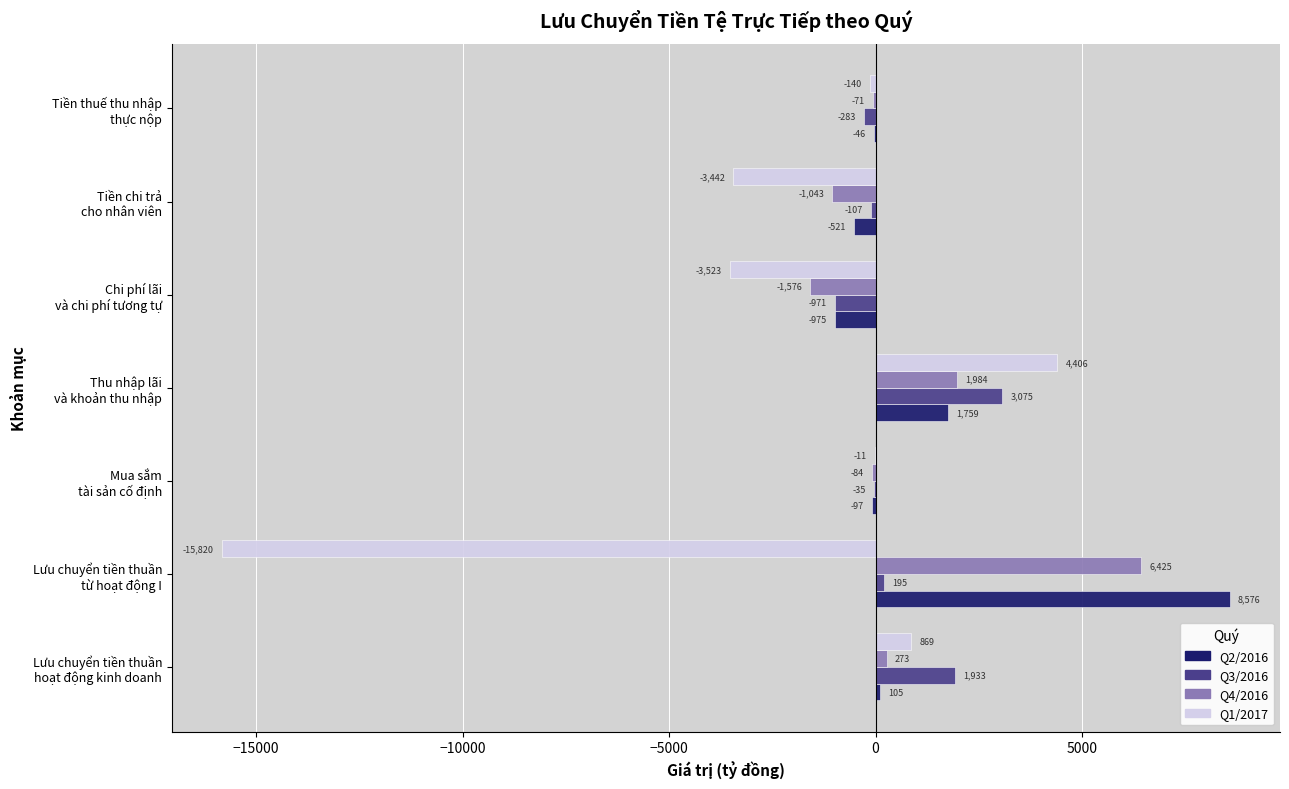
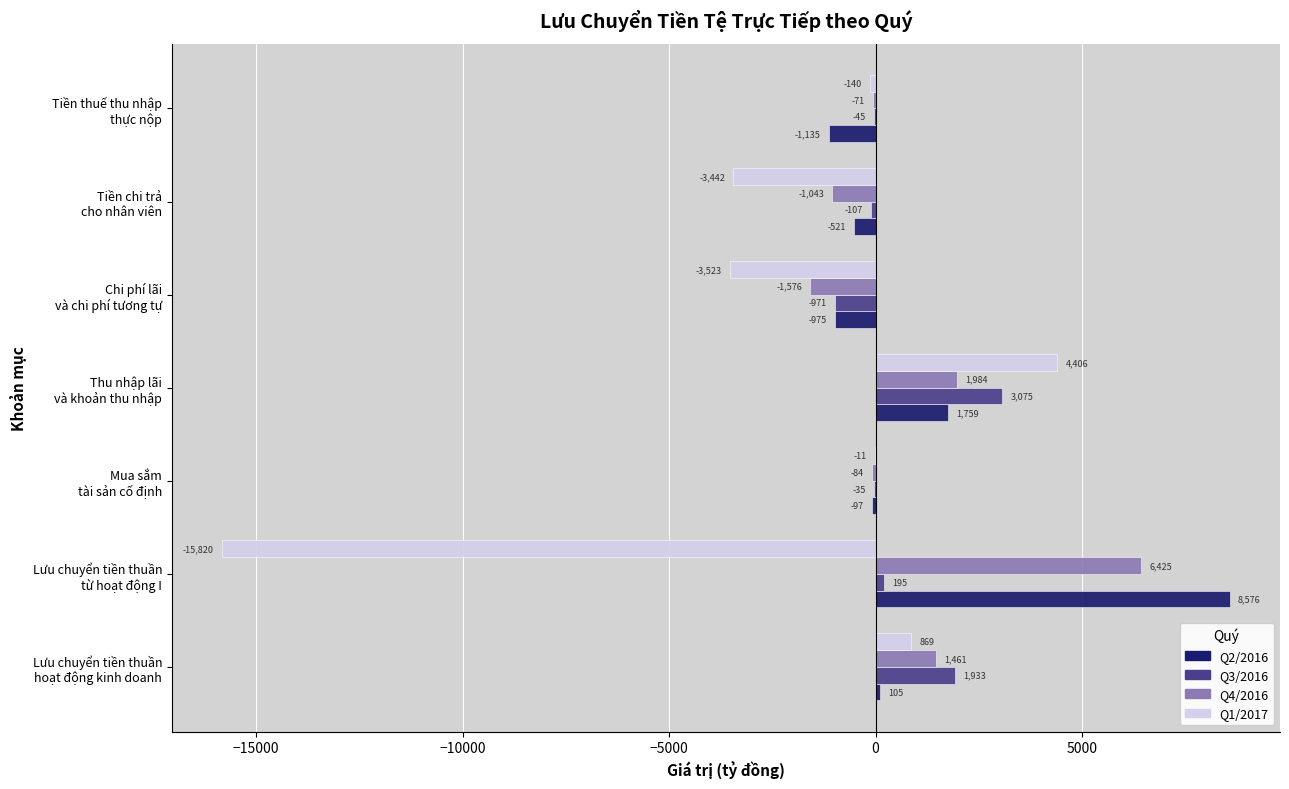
Q3/2016, Tiền thuế thu nhập thực nộp: -283 -> -45
Q2/2016, Tiền thuế thu nhập thực nộp: -46 -> -1,135
Q4/2016, Lưu chuyển tiền thuần hoạt động kinh doanh: 273 -> 1,461
